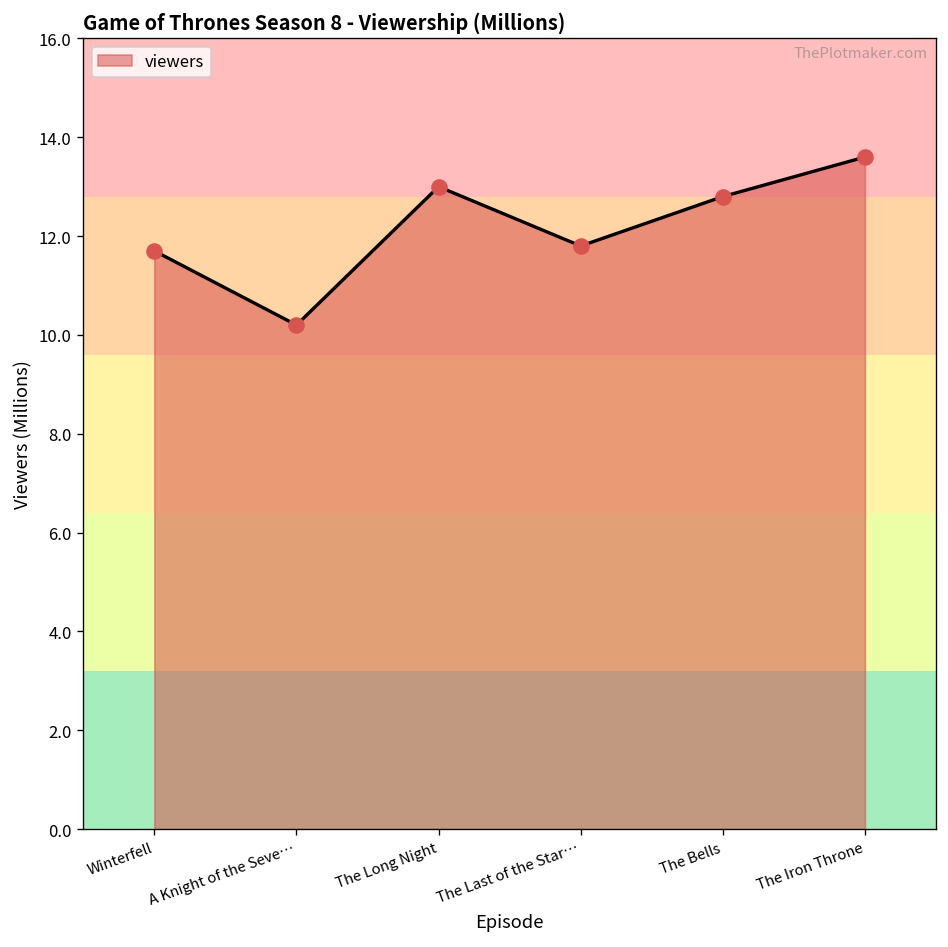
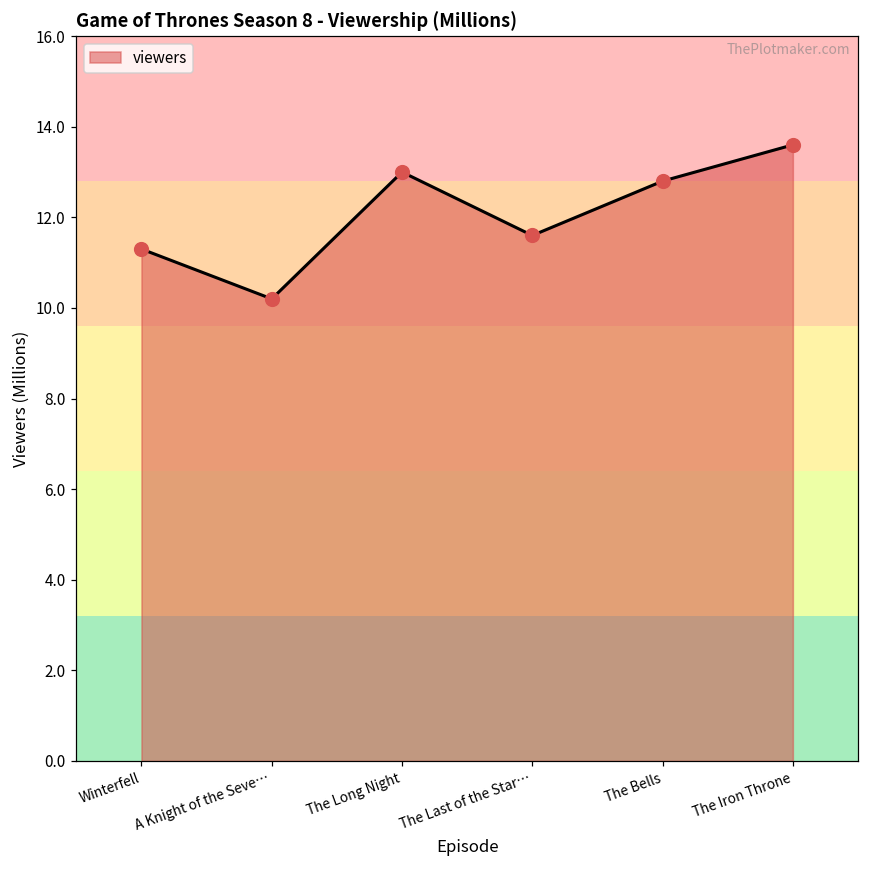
Winterfell: 11.7 -> 11.3
The Last of the Star…: 11.8 -> 11.6
